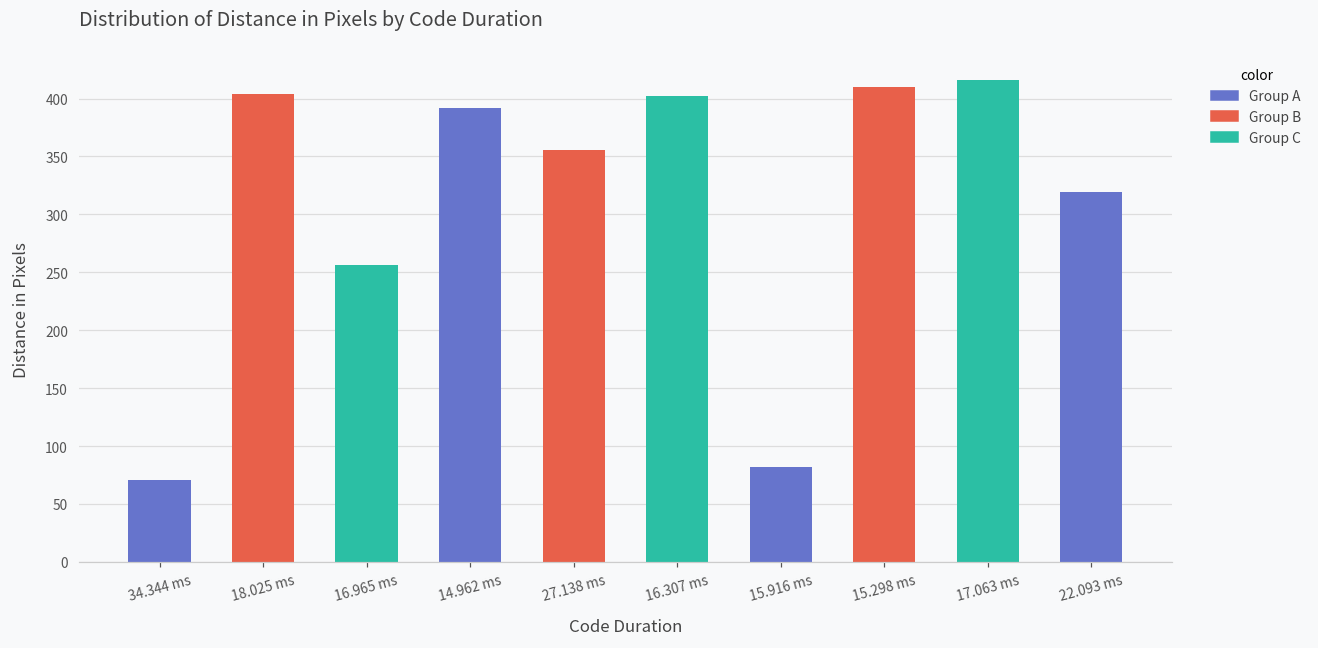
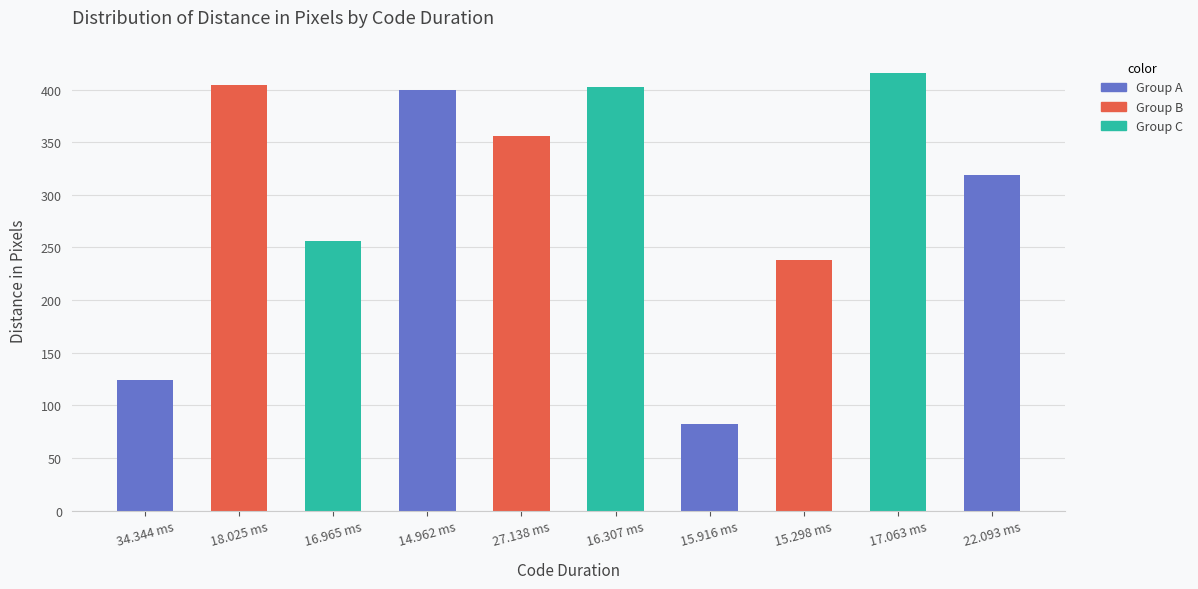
34.344 ms: 71 -> 124
14.962 ms: 392 -> 400
15.298 ms: 410 -> 238
